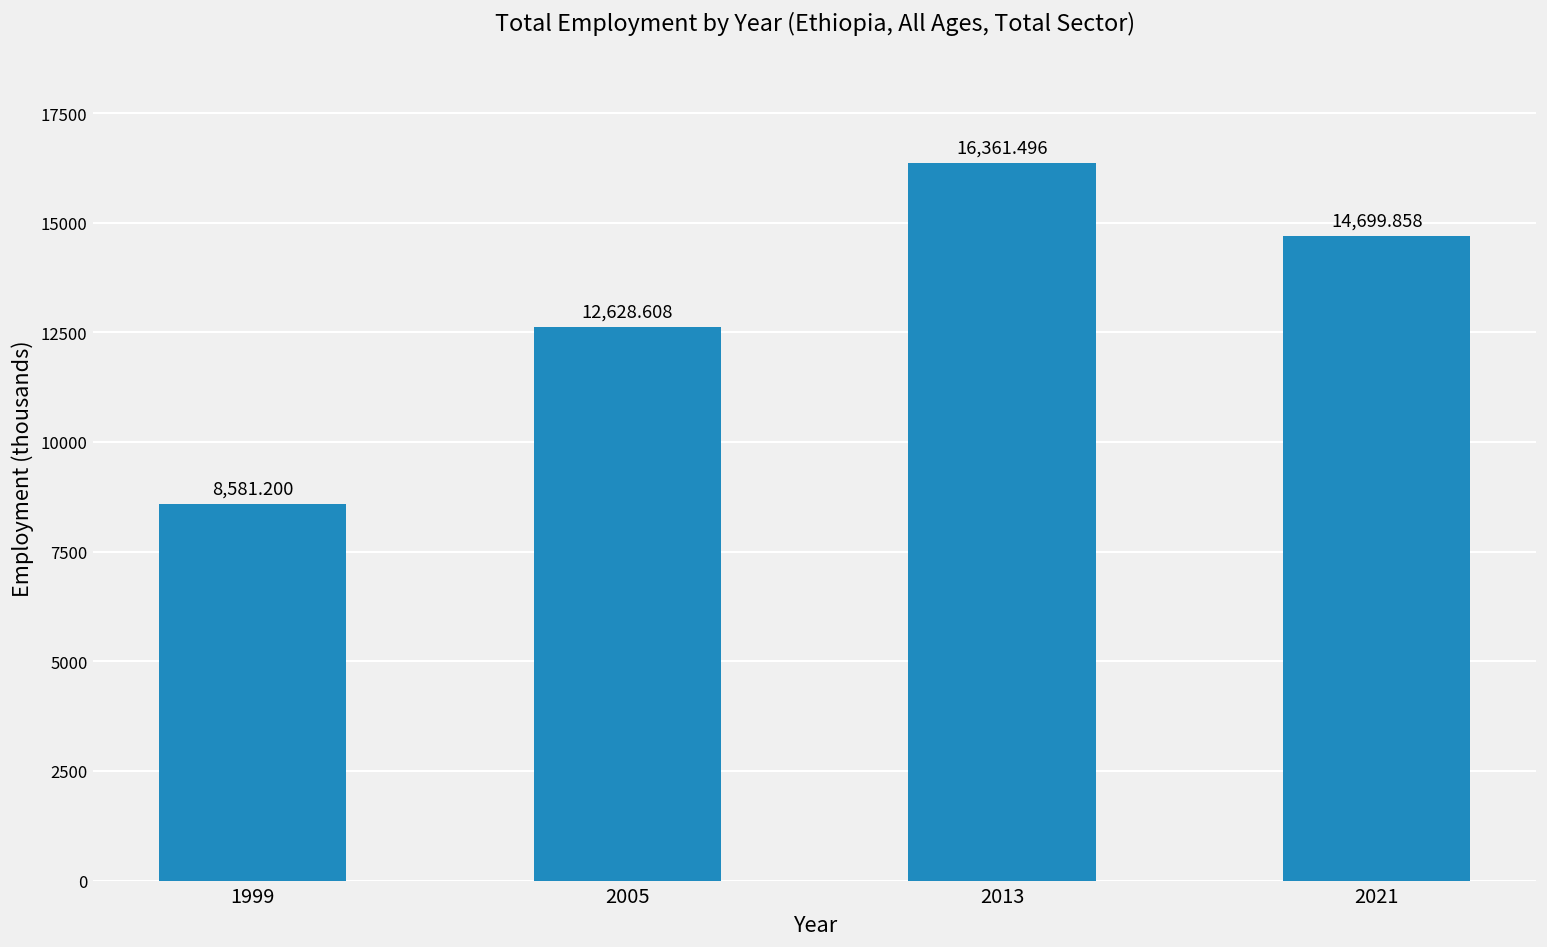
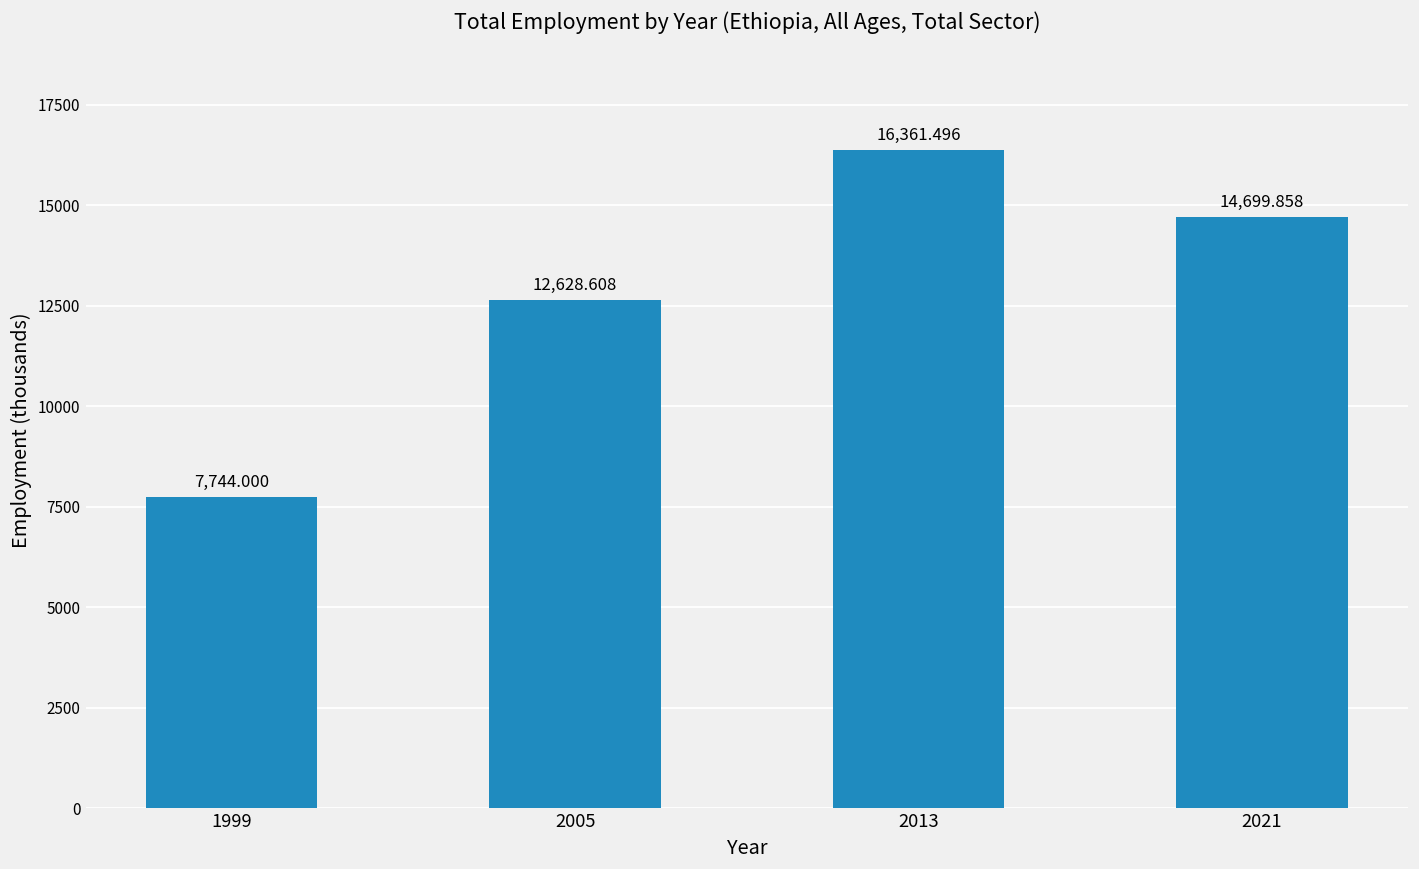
1999: 8,581.200 -> 7,744.000
